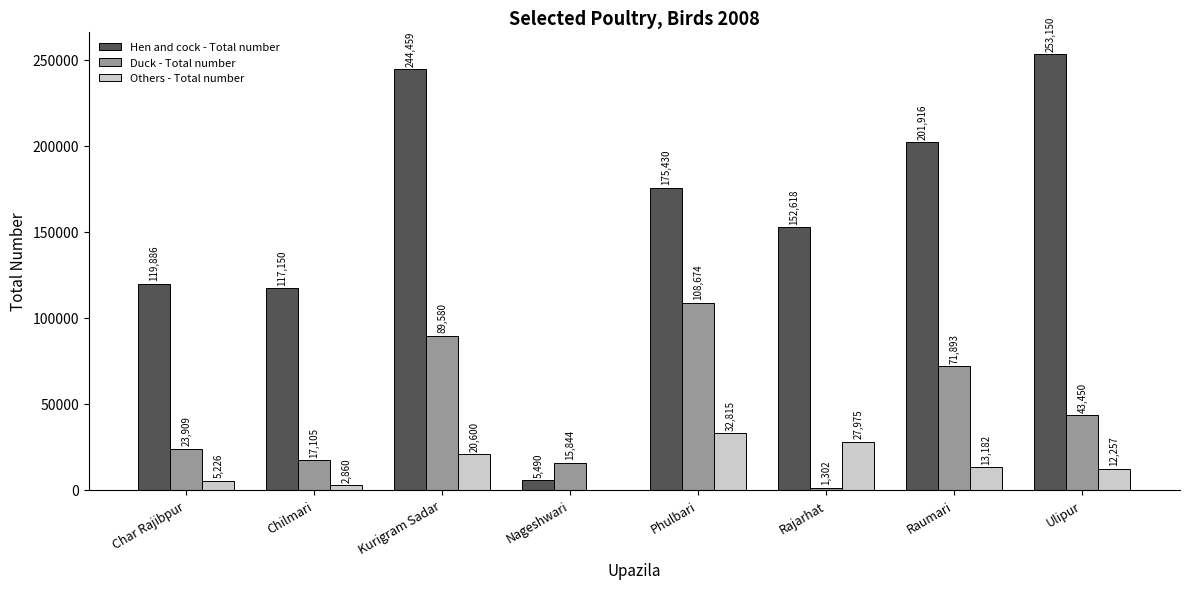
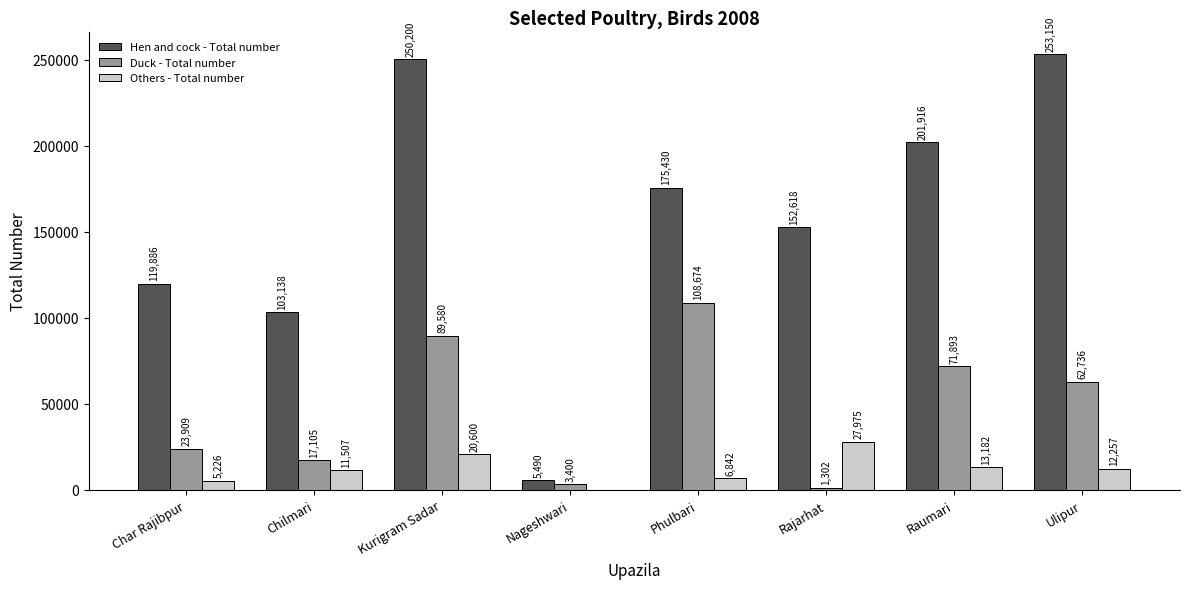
Hen and cock - Total number, Chilmari: 117,150 -> 103,138
Others - Total number, Chilmari: 2,860 -> 11,507
Hen and cock - Total number, Kurigram Sadar: 244,459 -> 250,200
Duck - Total number, Nageshwari: 15,844 -> 3,400
Others - Total number, Phulbari: 32,815 -> 6,842
Duck - Total number, Ulipur: 43,450 -> 62,736
